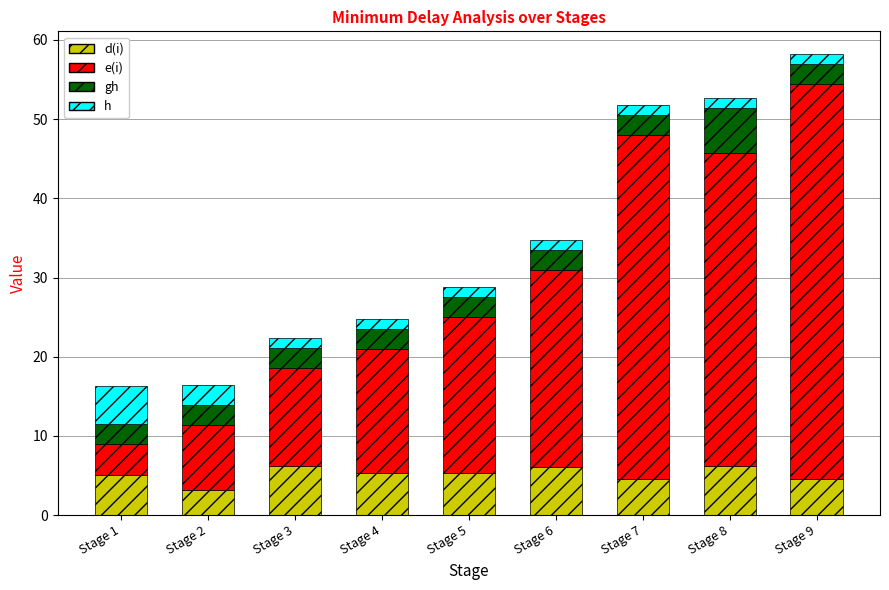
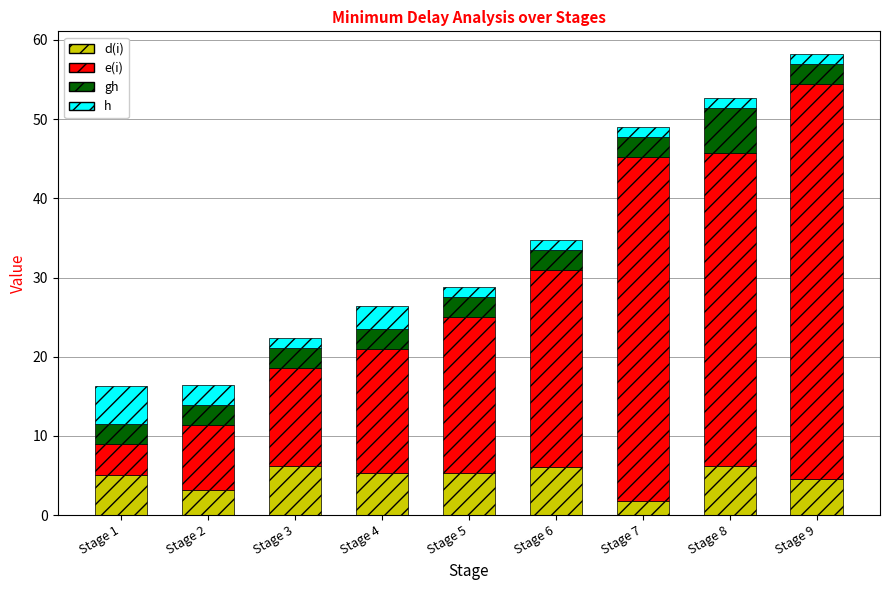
h, Stage 4: 1 -> 3
d(i), Stage 7: 5 -> 2
